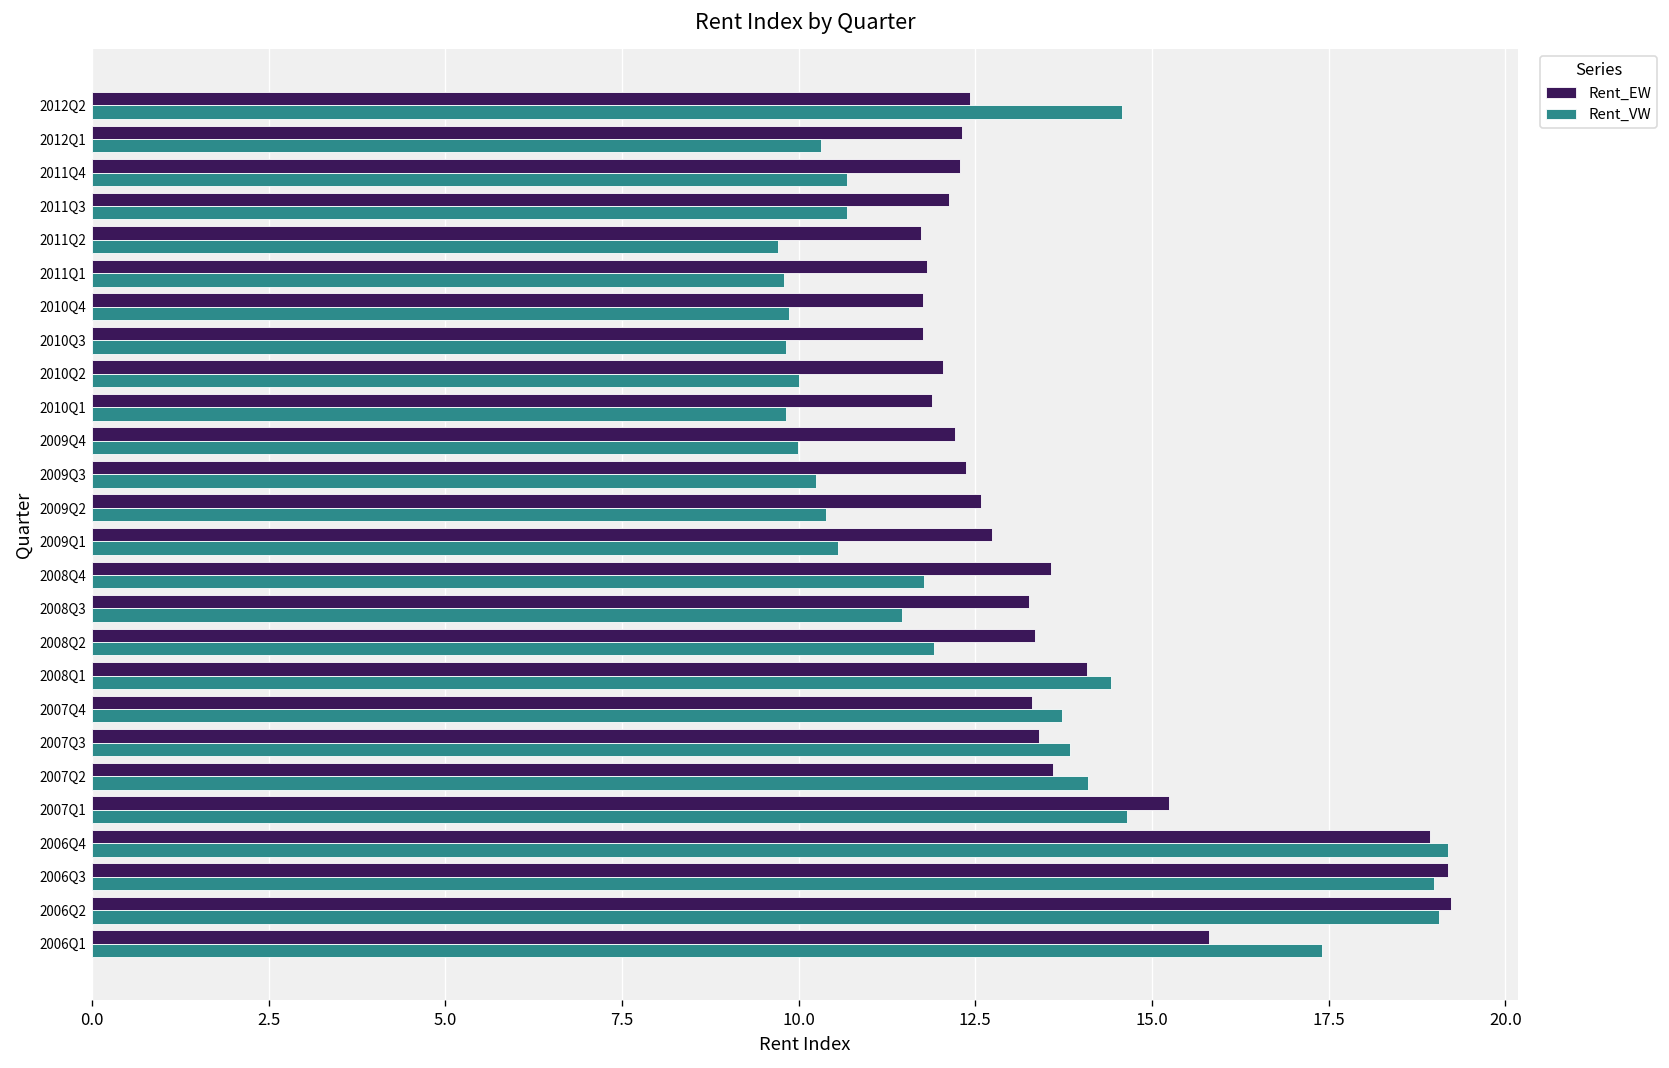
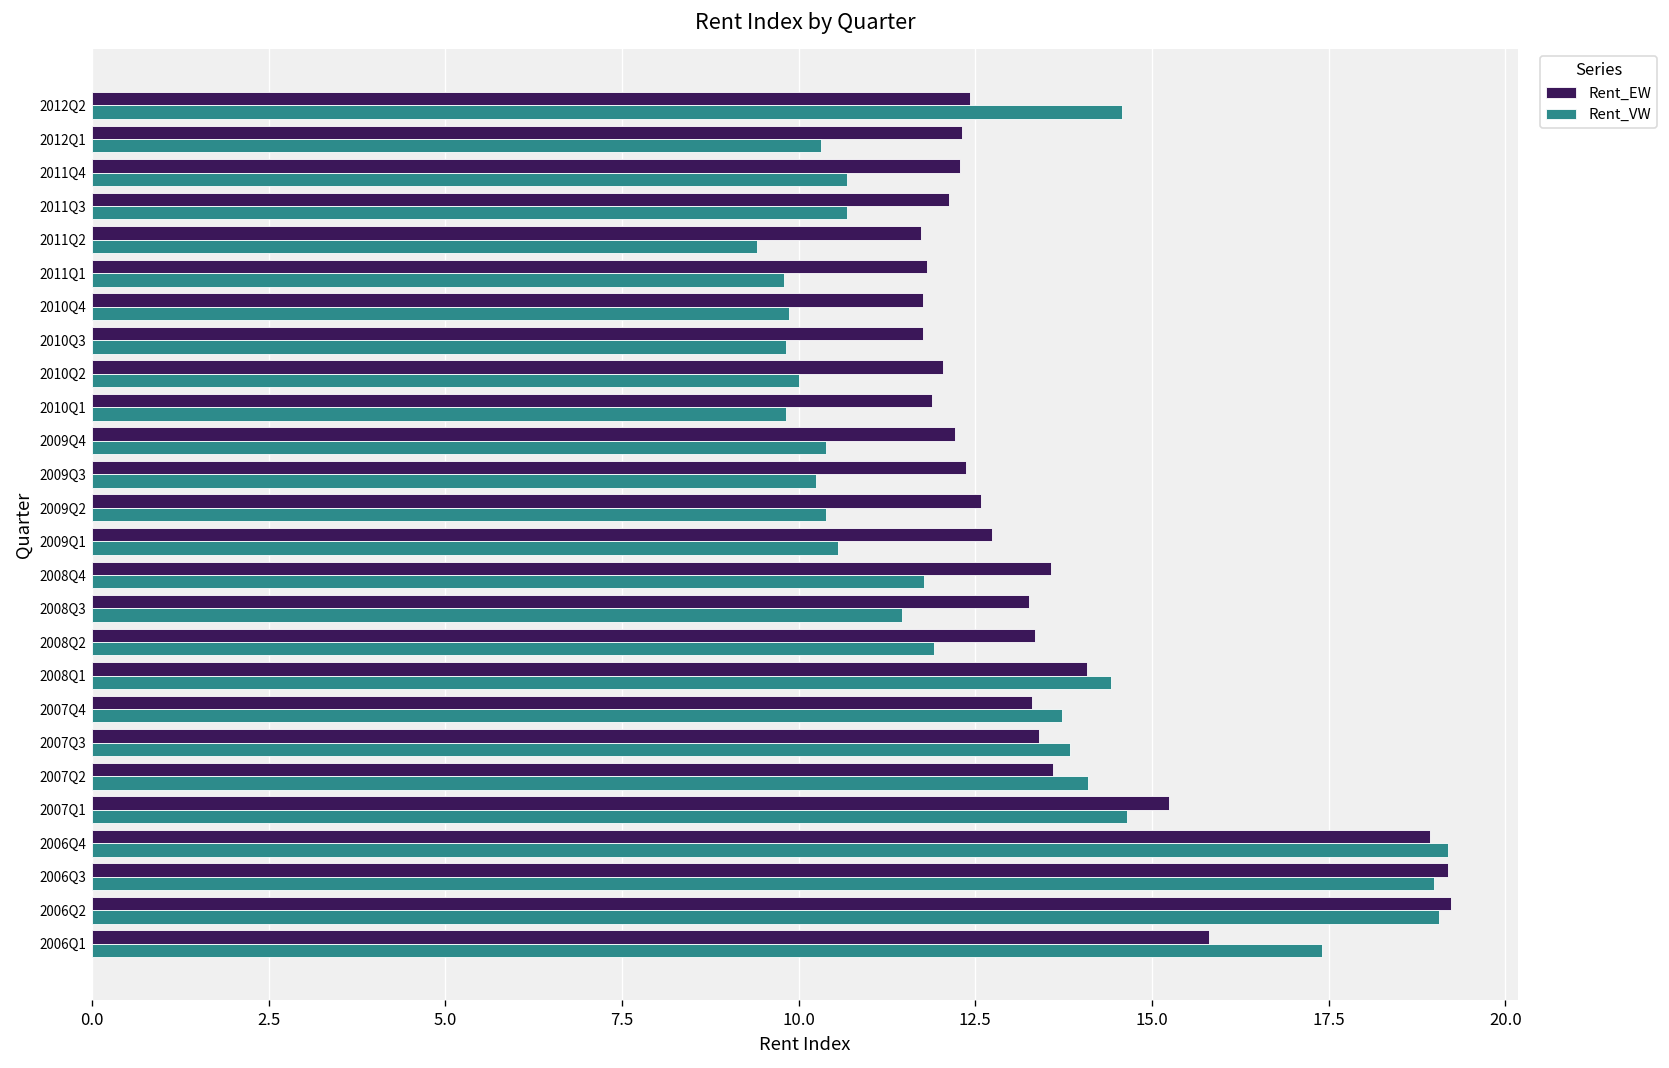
Rent_VW, 2011Q2: 9.7 -> 9.4
Rent_VW, 2009Q4: 10.0 -> 10.4
